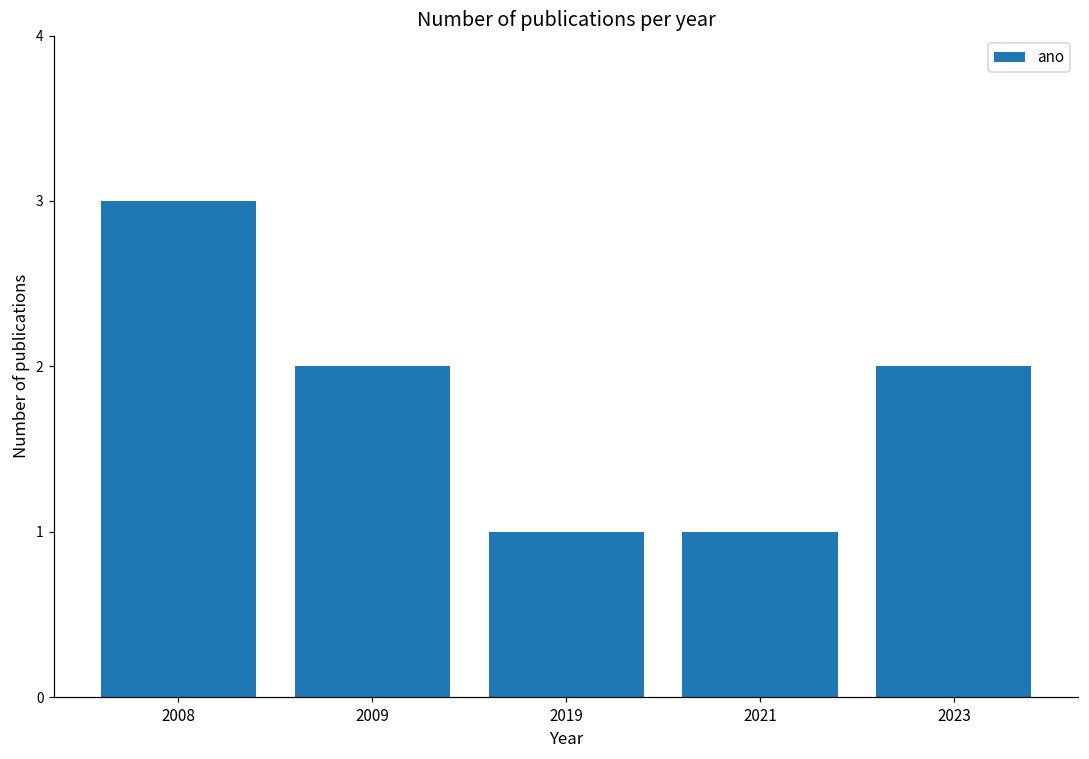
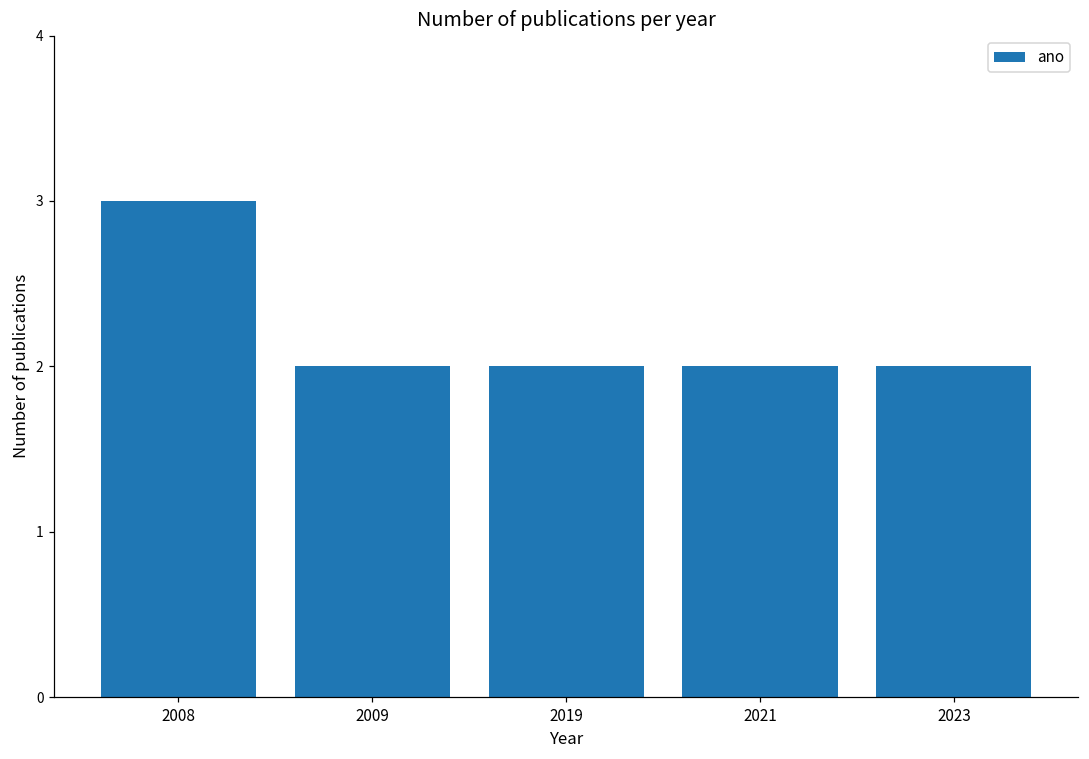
2019: 1 -> 2
2021: 1 -> 2
